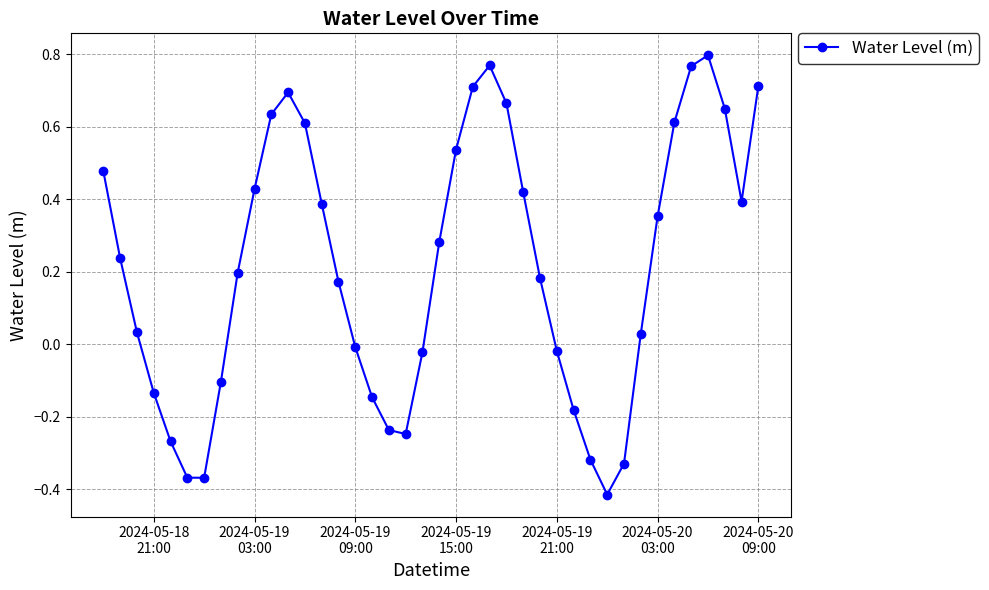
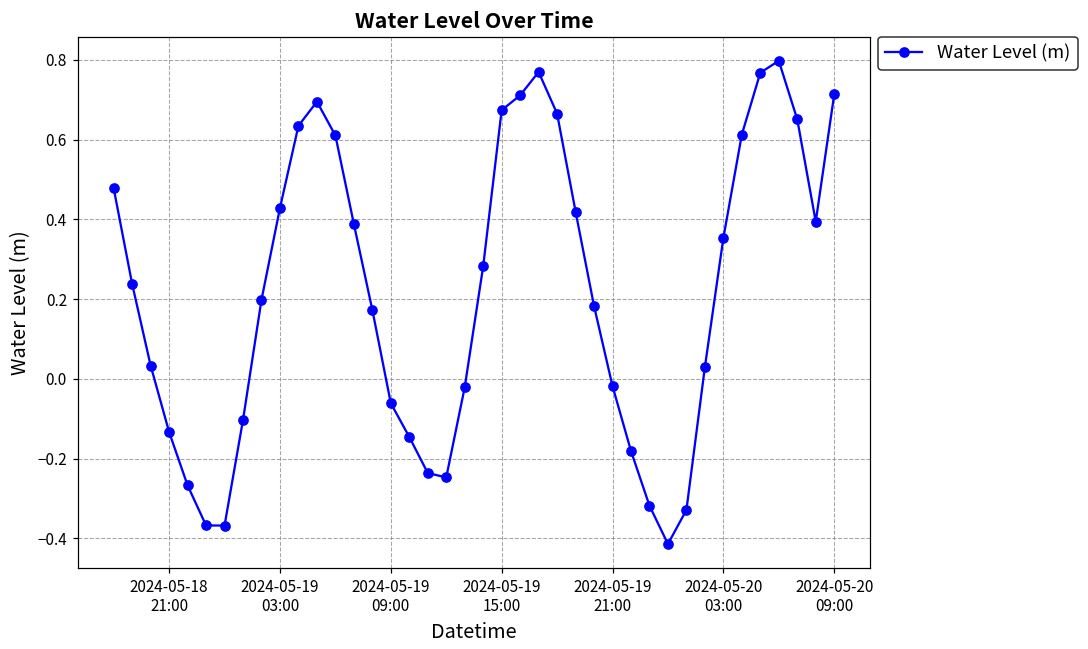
2024-05-19 09:00: -0.01 -> -0.06
2024-05-19 15:00: 0.54 -> 0.67
